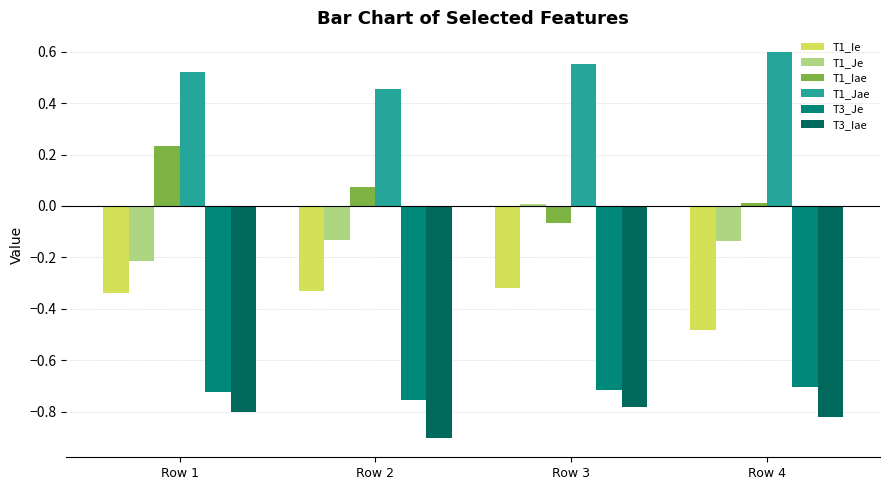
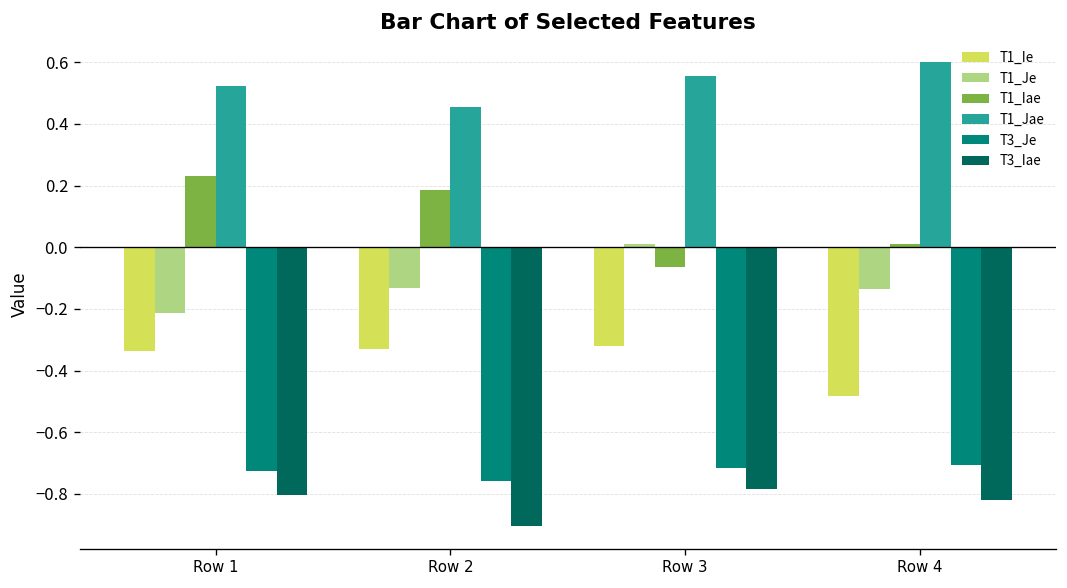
T1_Iae, Row 2: 0.07 -> 0.18
